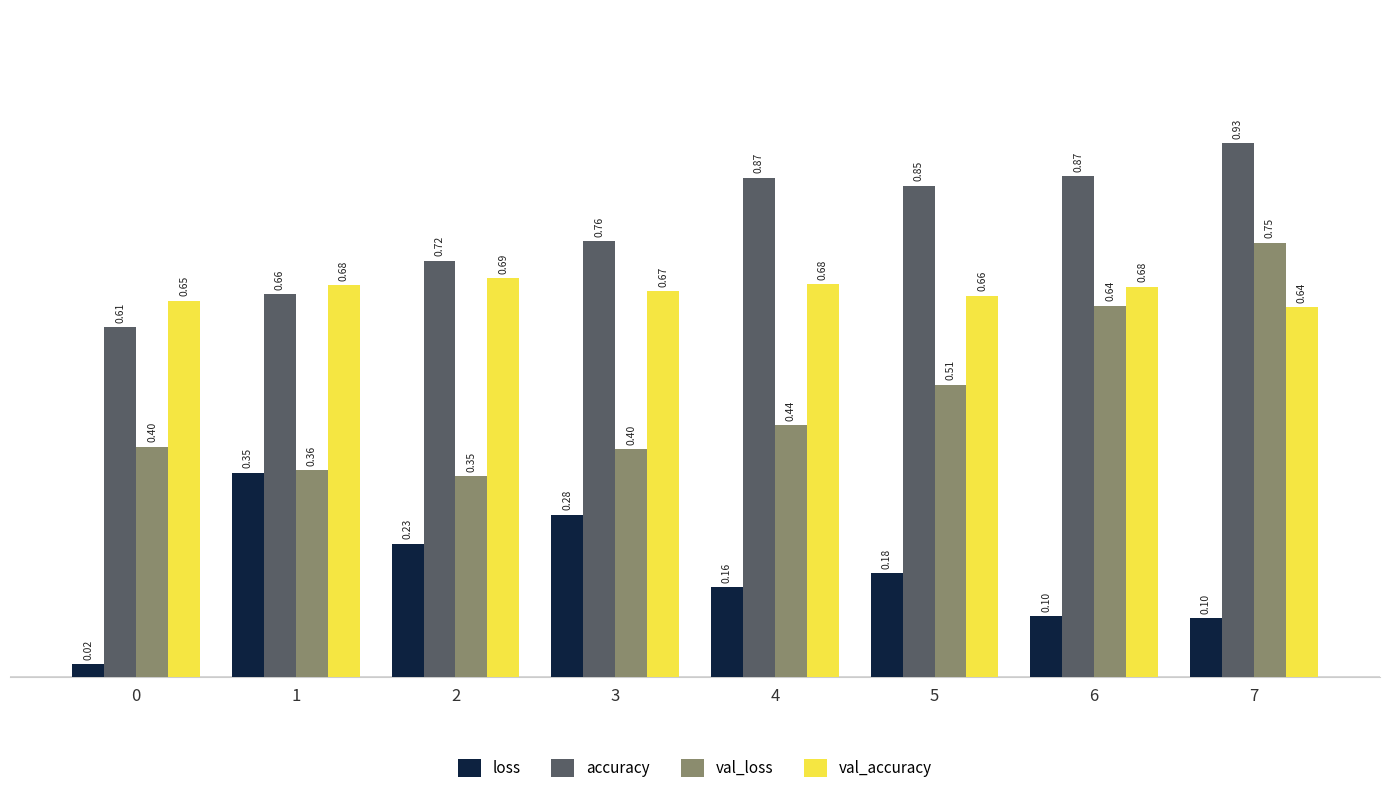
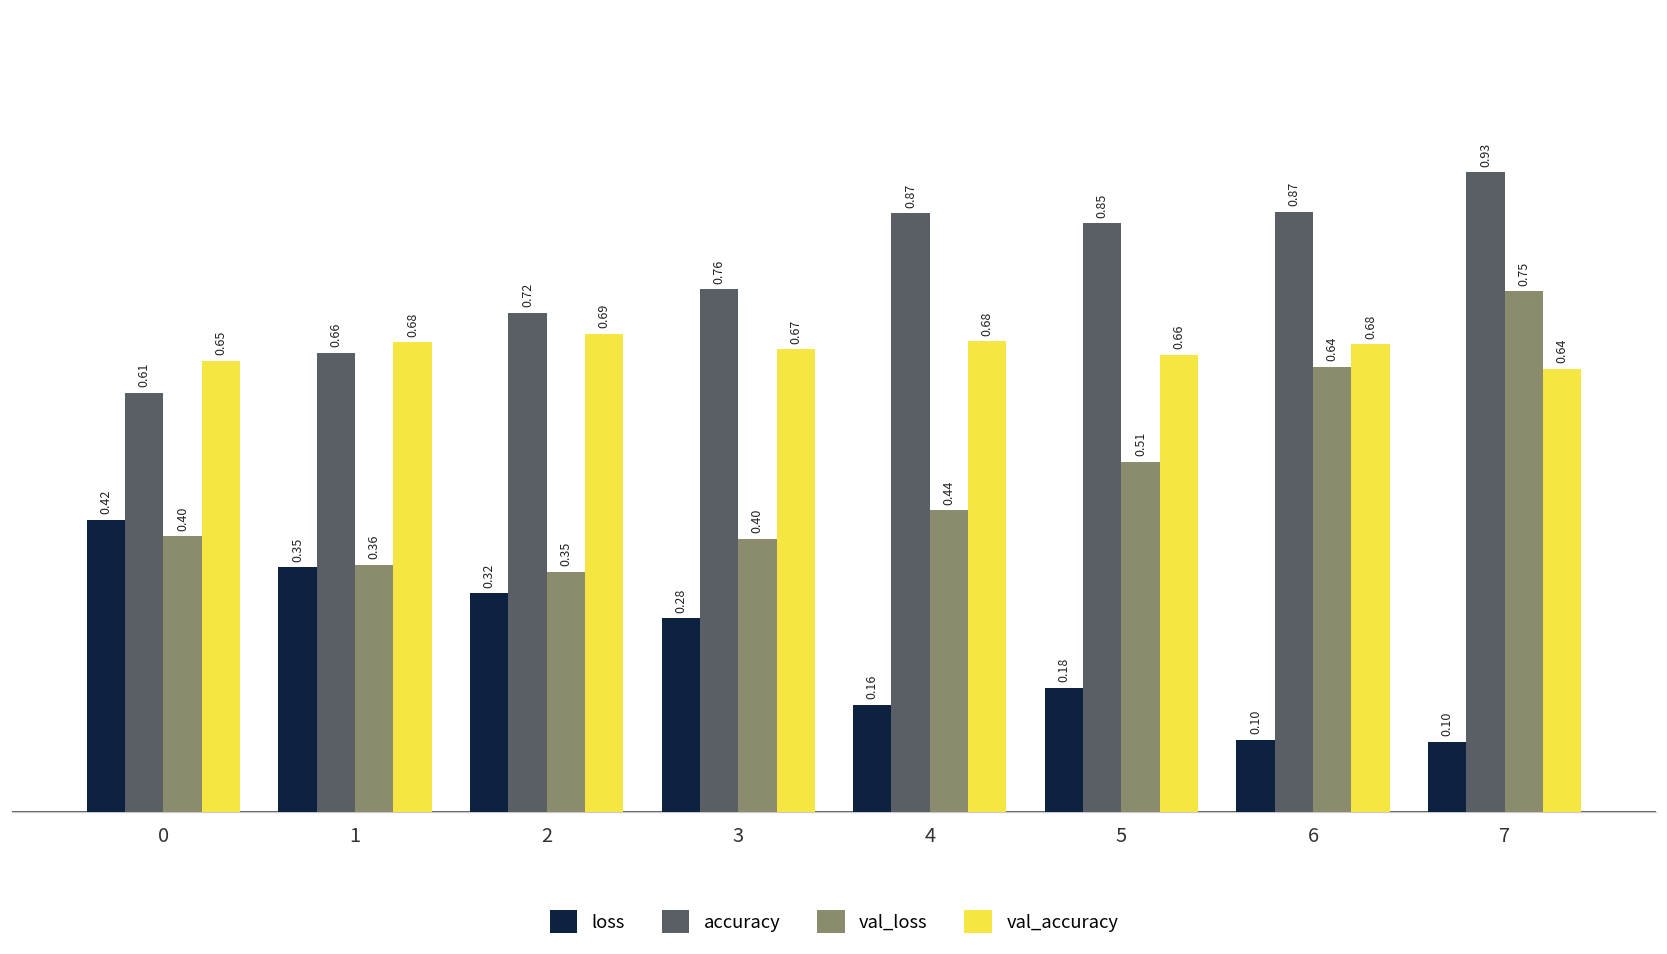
loss, 0: 0.02 -> 0.42
loss, 2: 0.23 -> 0.32
